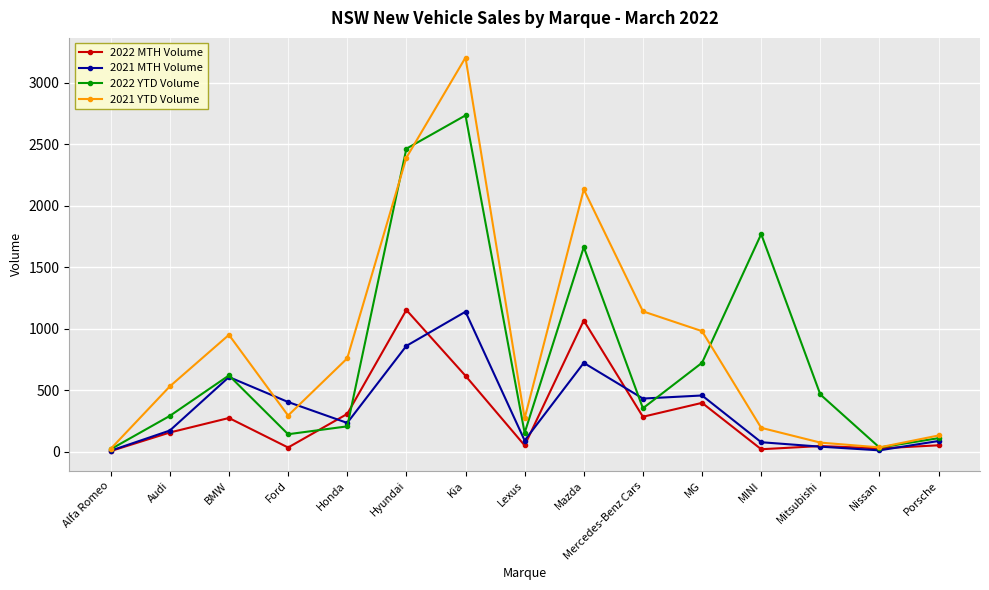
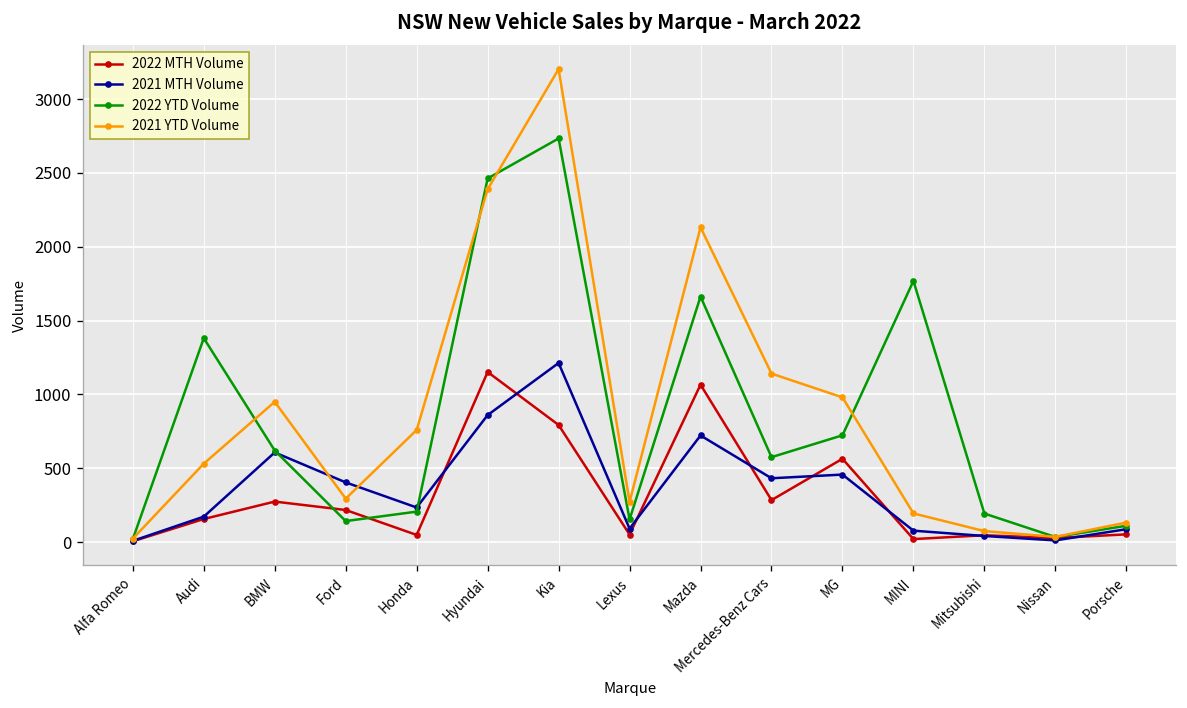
2022 YTD Volume, Audi: 290 -> 1380
2022 MTH Volume, Ford: 30 -> 220
2022 MTH Volume, Honda: 310 -> 50
2022 MTH Volume, Kia: 620 -> 790
2021 MTH Volume, Kia: 1140 -> 1210
2022 YTD Volume, Mercedes-Benz Cars: 350 -> 580
2022 MTH Volume, MG: 400 -> 560
2022 YTD Volume, Mitsubishi: 470 -> 190
